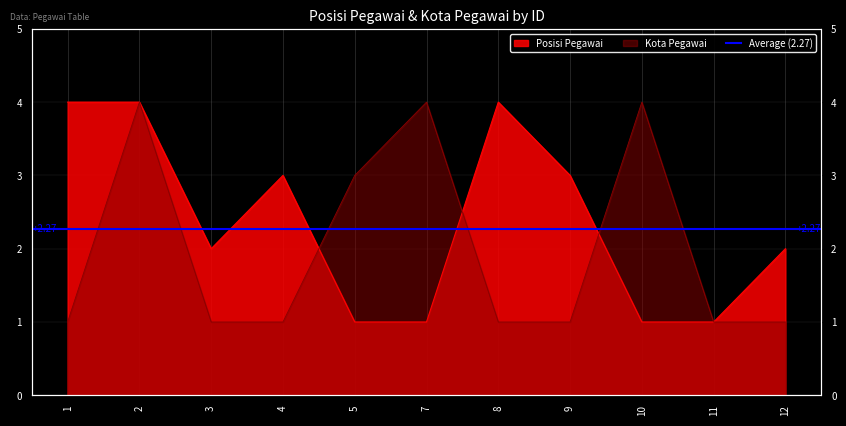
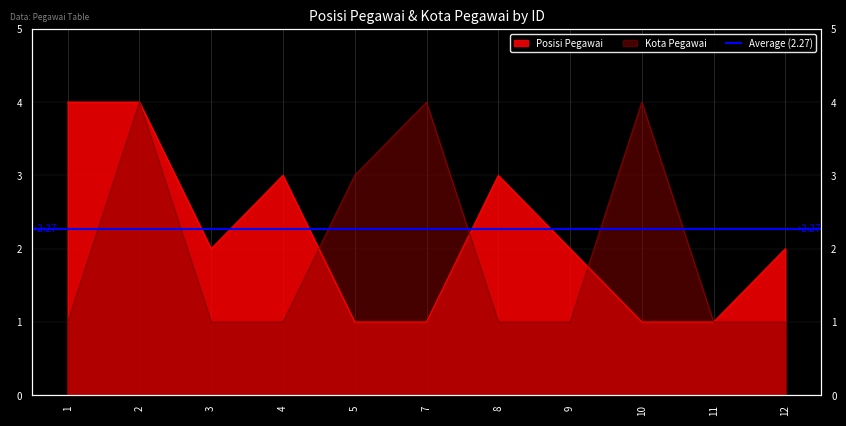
Posisi Pegawai, 8: 4 -> 3
Posisi Pegawai, 9: 3 -> 2
